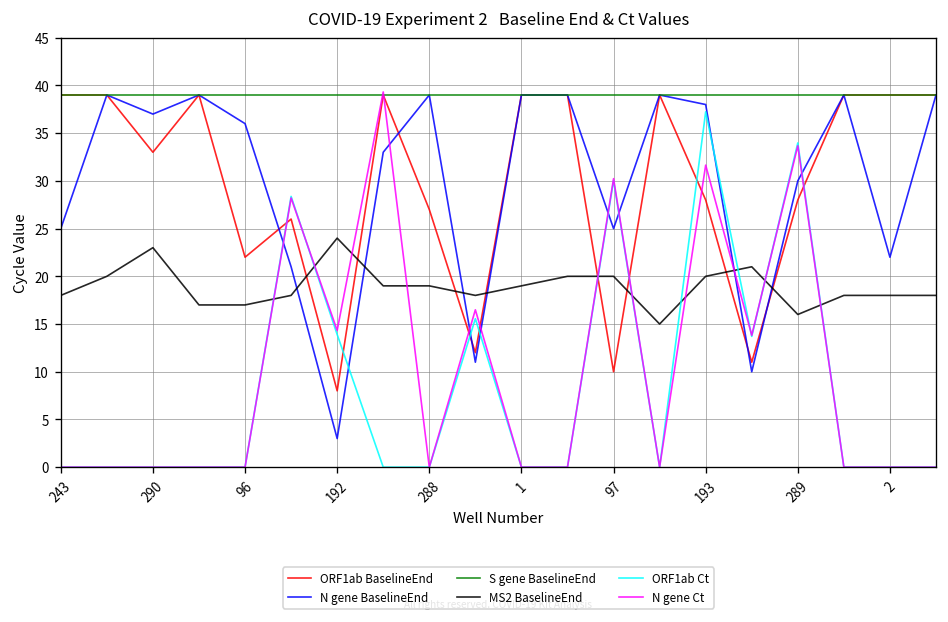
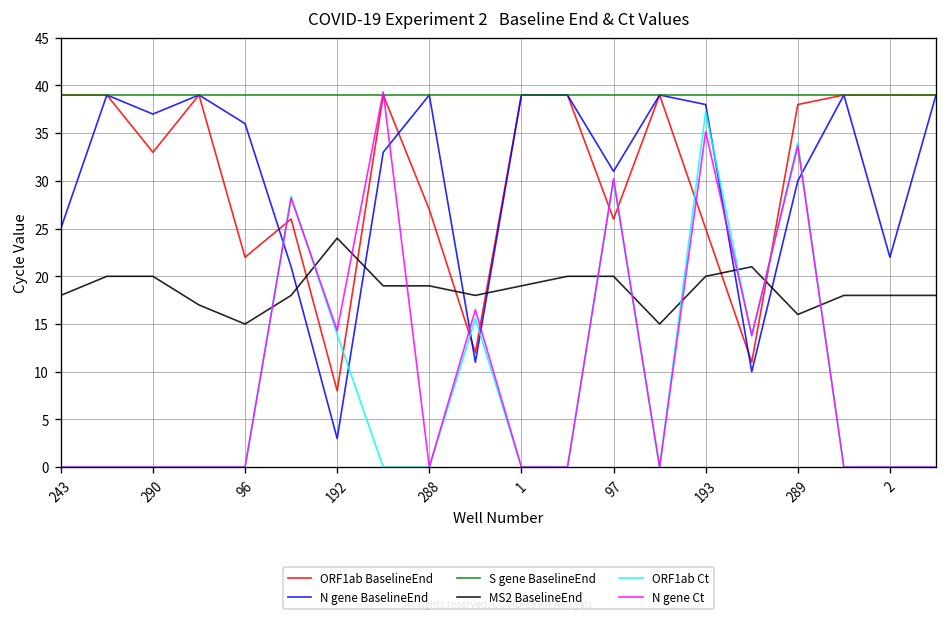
MS2 BaselineEnd, 290: 23 -> 20
MS2 BaselineEnd, 96: 17 -> 15
ORF1ab BaselineEnd, 97: 10 -> 26
N gene BaselineEnd, 97: 25 -> 31
ORF1ab BaselineEnd, 193: 28 -> 25
N gene Ct, 193: 32 -> 35
ORF1ab BaselineEnd, 289: 28 -> 38
